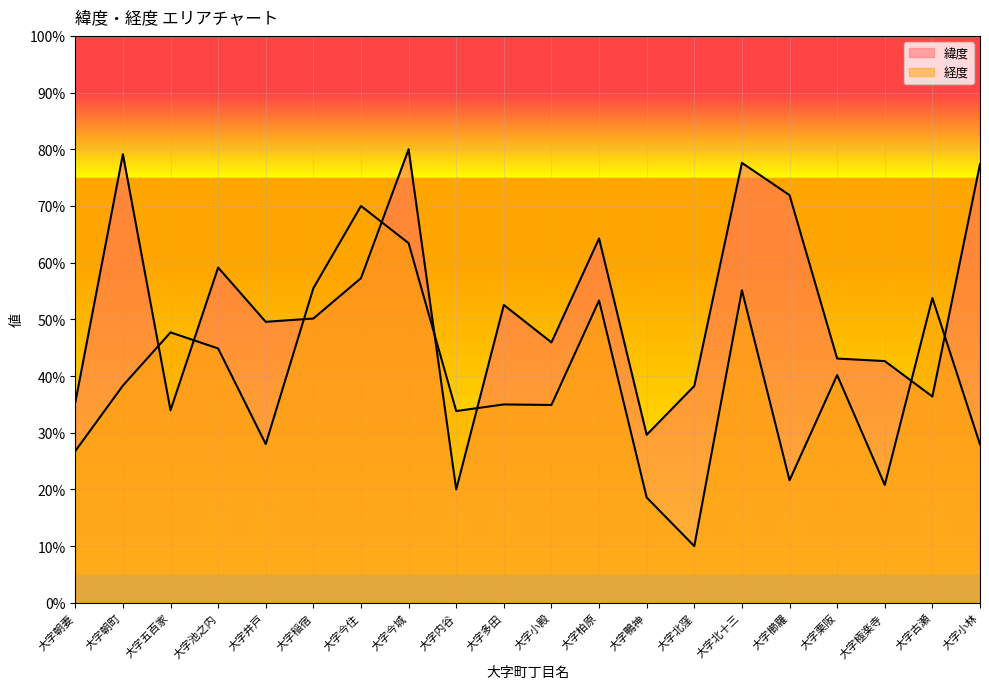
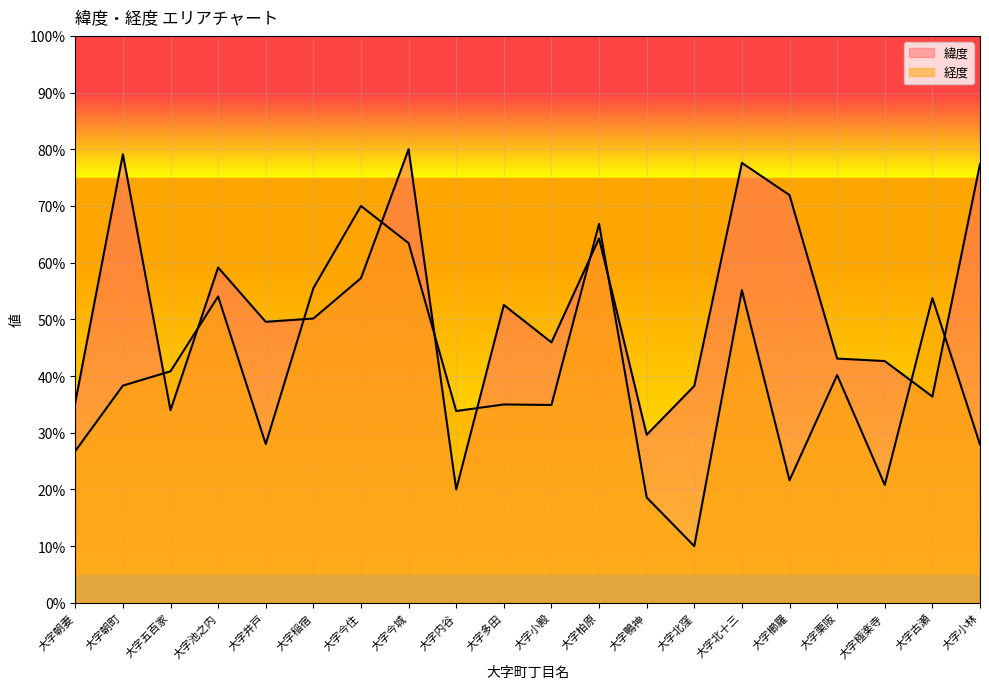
経度, 大字五百家: 48% -> 41%
経度, 大字池之内: 45% -> 54%
経度, 大字柏原: 53% -> 67%
